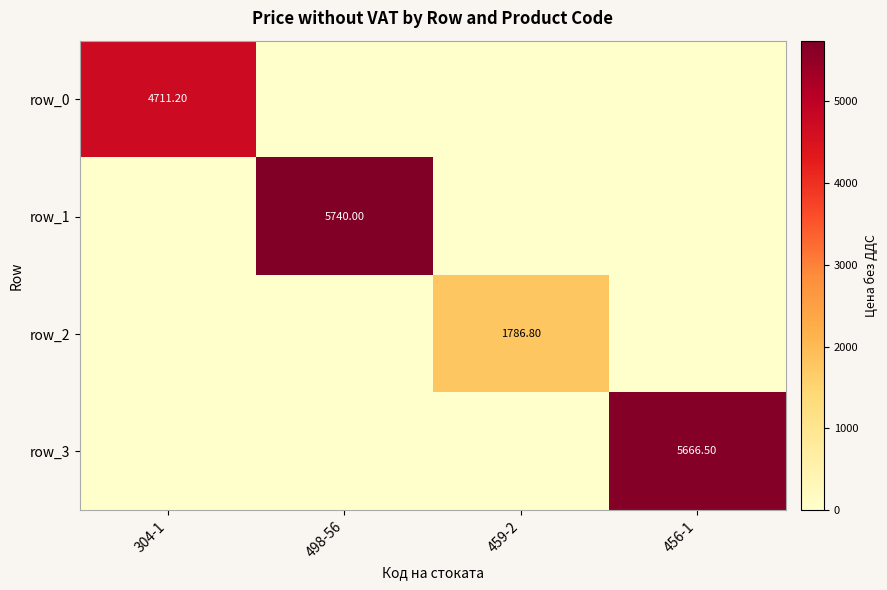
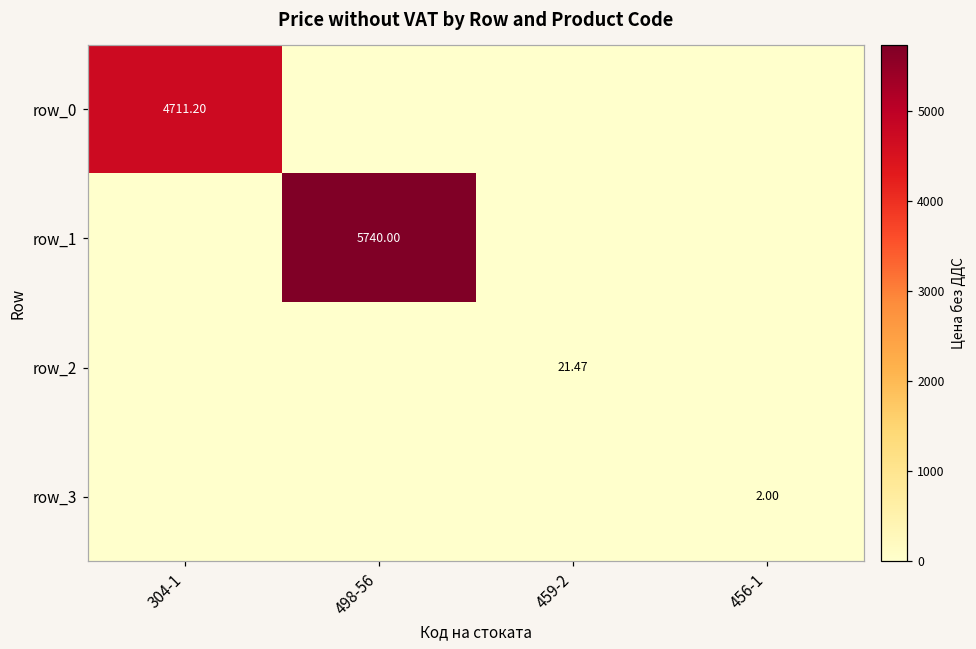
row_2, 459-2: 1786.80 -> 21.47
row_3, 456-1: 5666.50 -> 2.00
